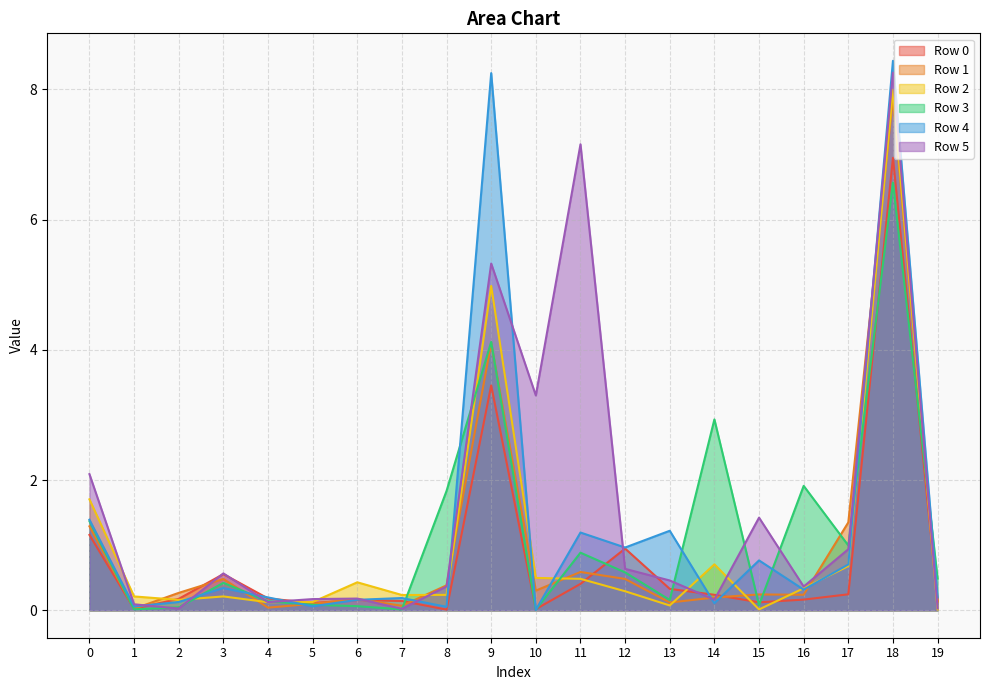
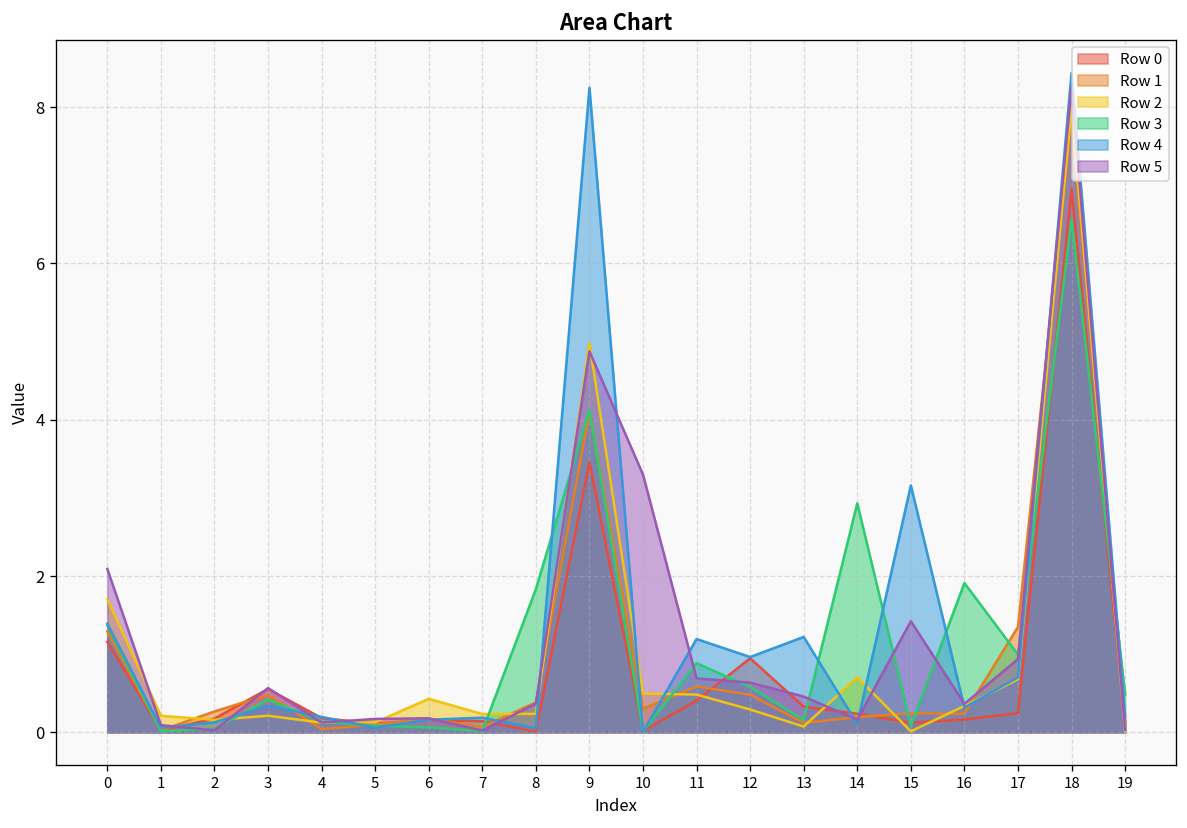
Row 5, 9: 5.3 -> 4.9
Row 5, 11: 7.2 -> 0.7
Row 4, 15: 0.8 -> 3.2
